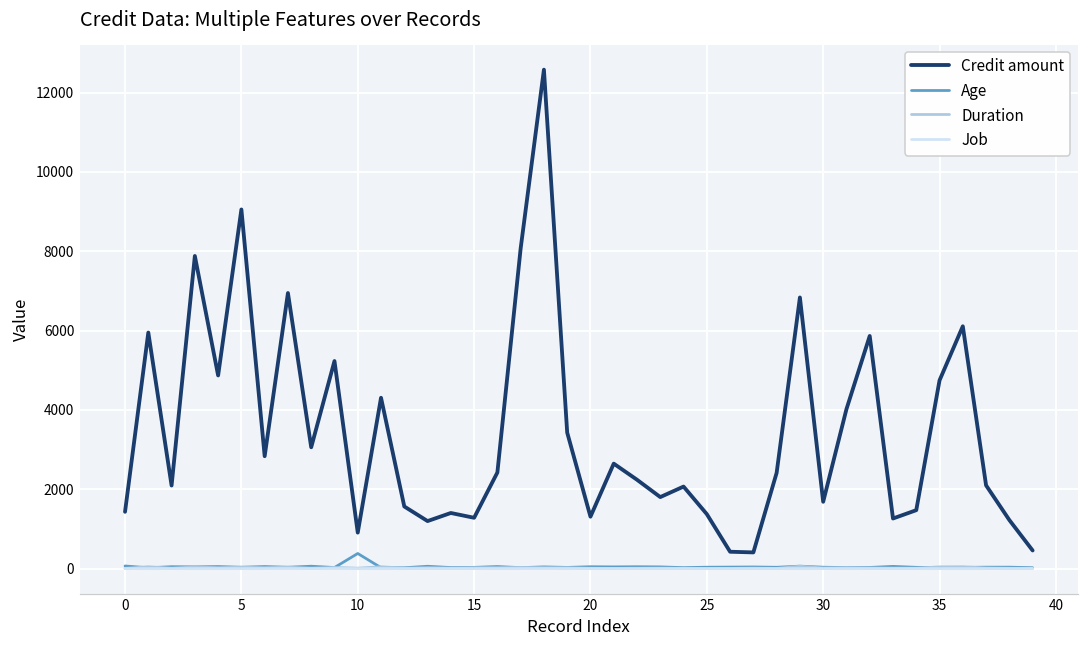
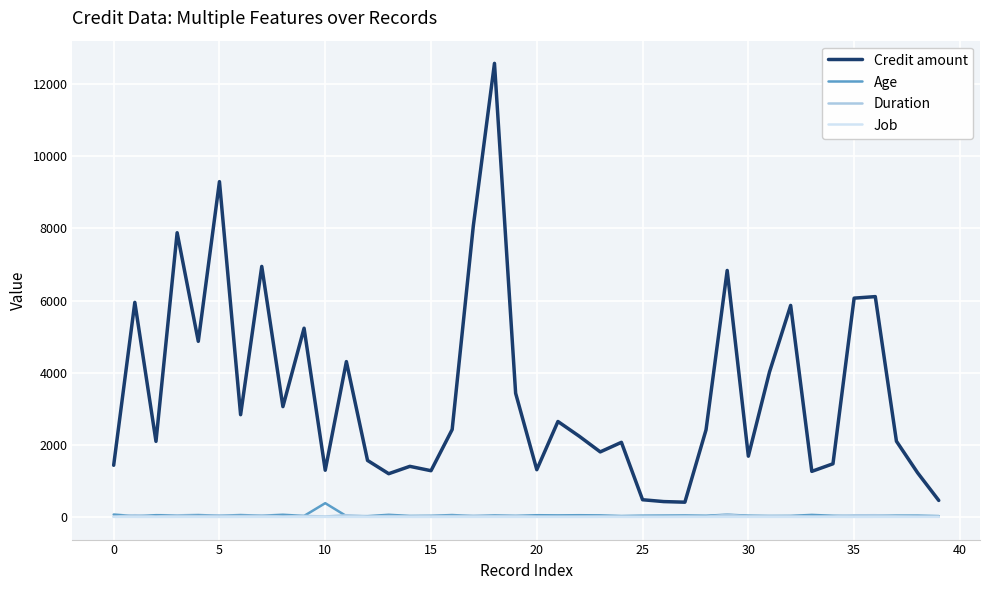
Credit amount, 5: 9100 -> 9300
Credit amount, 10: 900 -> 1300
Credit amount, 25: 1400 -> 500
Credit amount, 35: 4700 -> 6100
